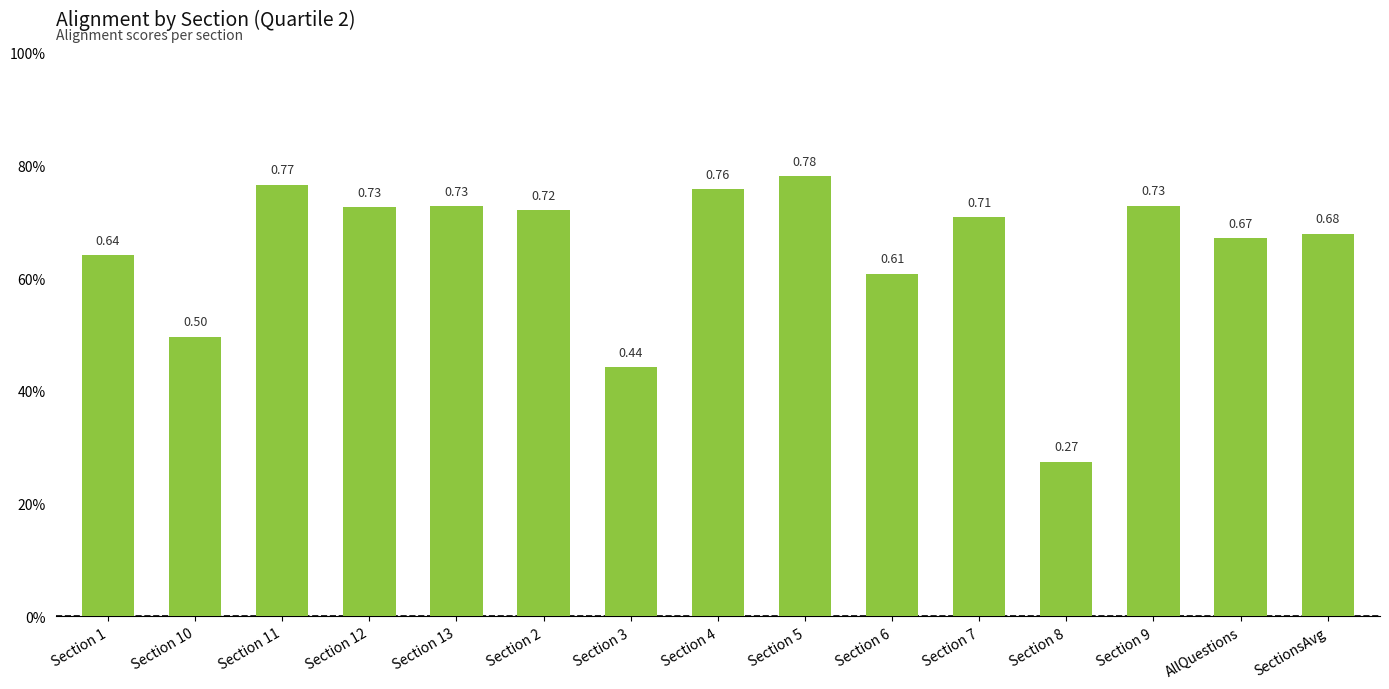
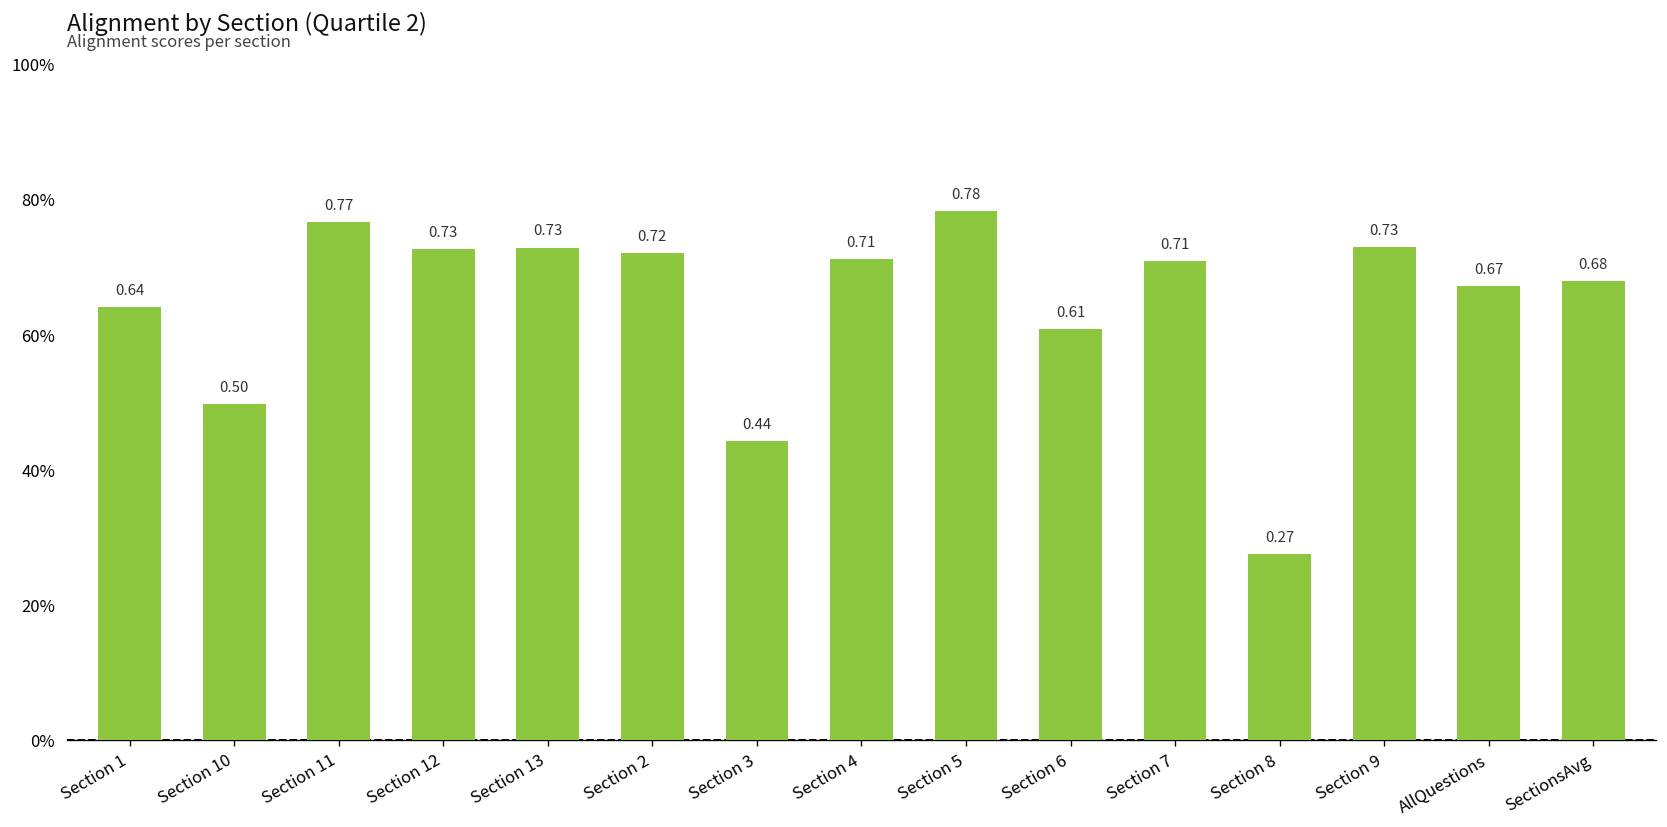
Section 4: 0.76 -> 0.71
